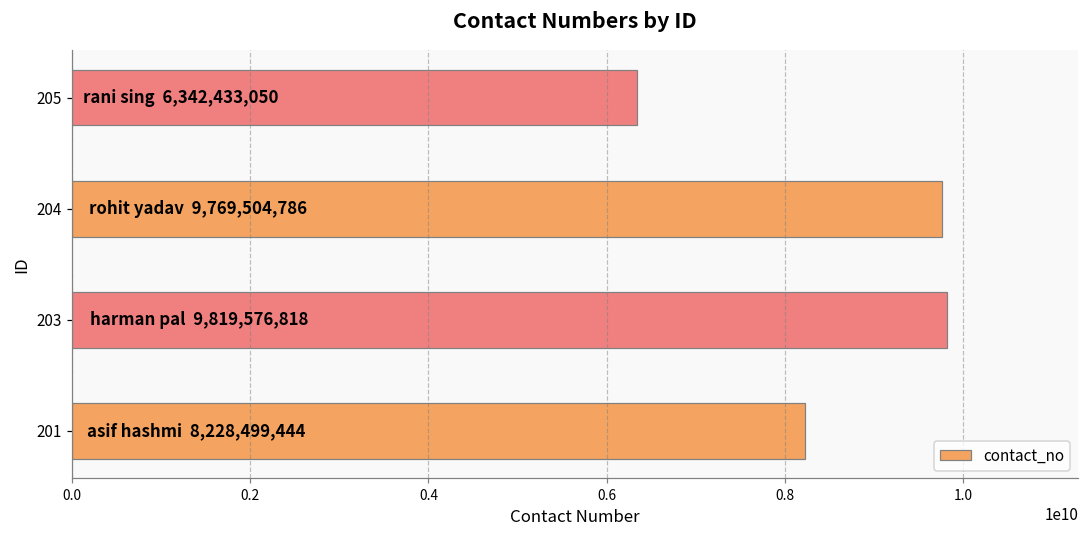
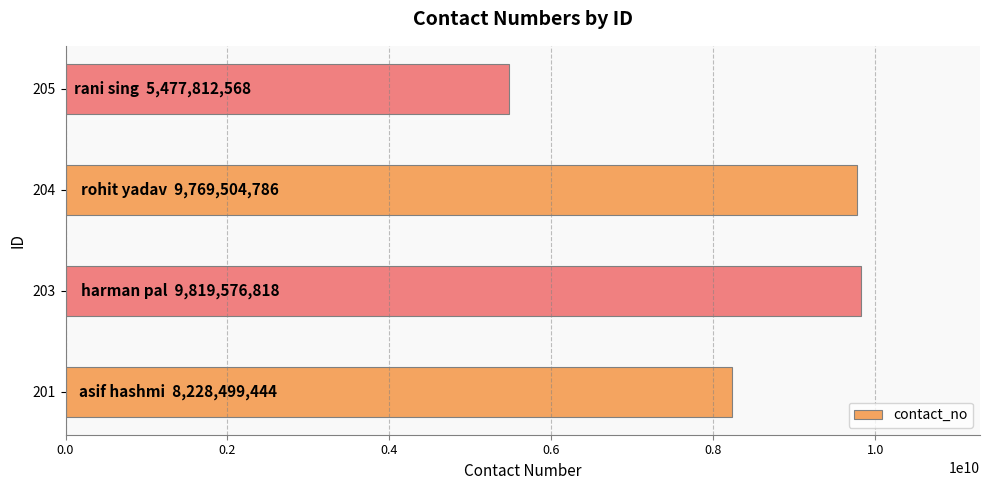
205: 6,342,433,050 -> 5,477,812,568
